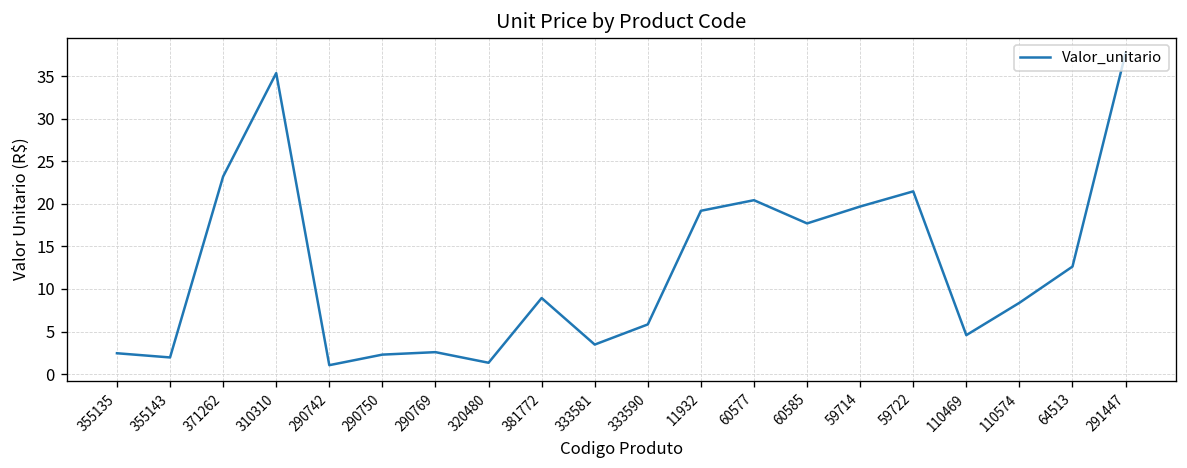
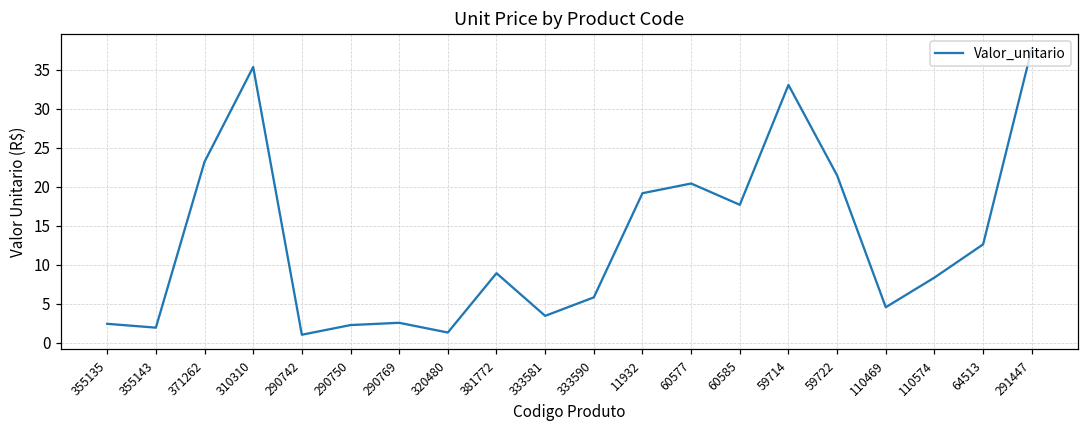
59714: 20 -> 33
